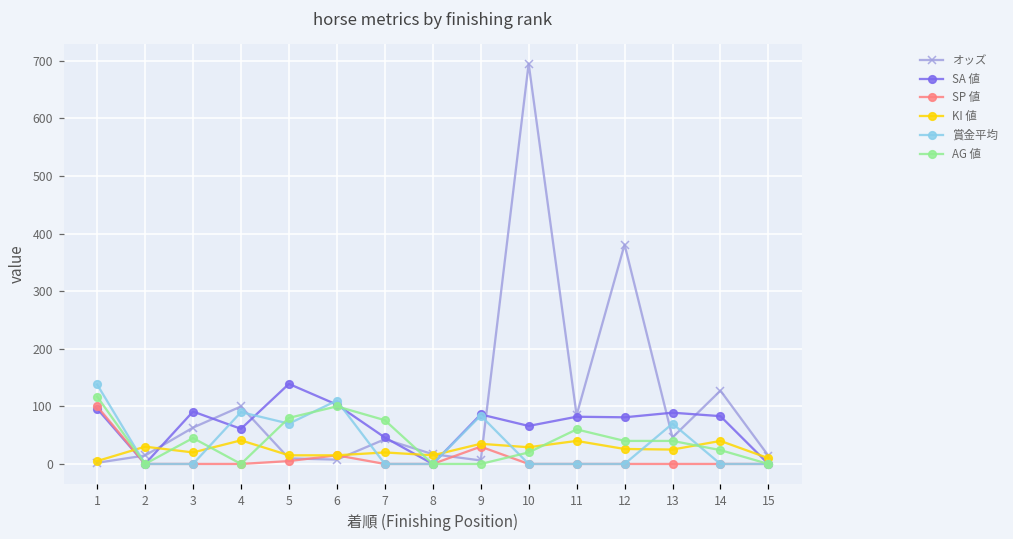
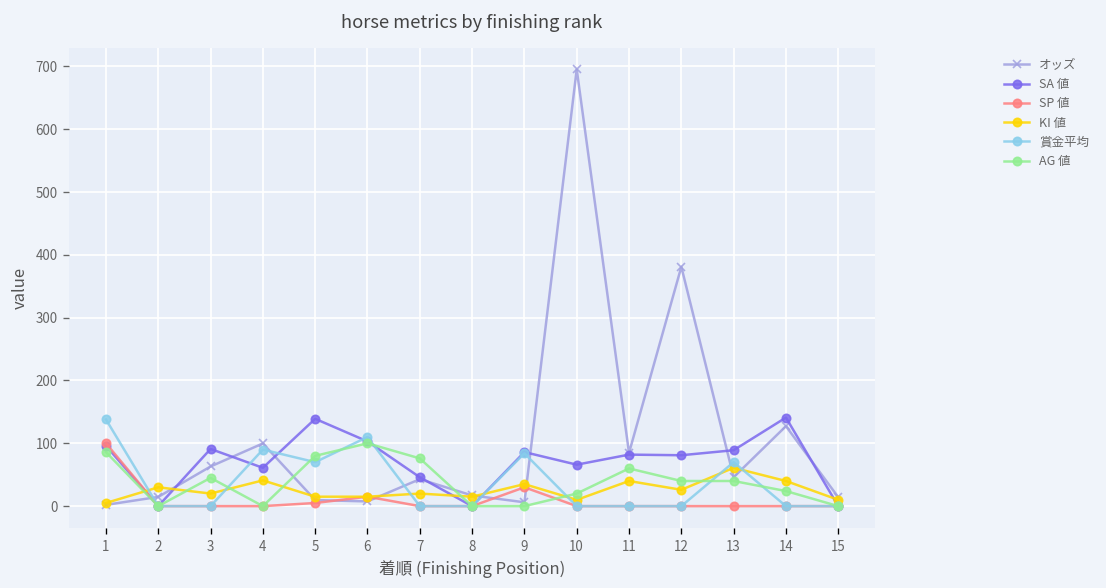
AG 値, 1: 120 -> 90
KI 値, 10: 30 -> 10
KI 値, 13: 30 -> 60
SA 値, 14: 80 -> 140
